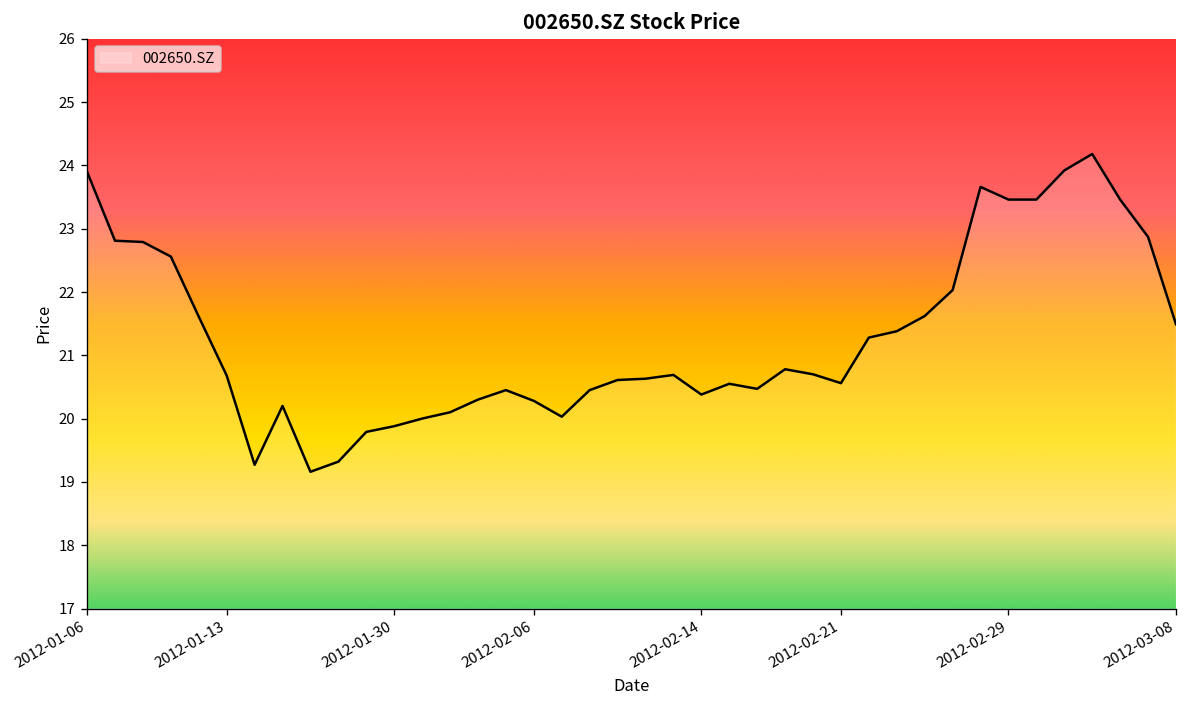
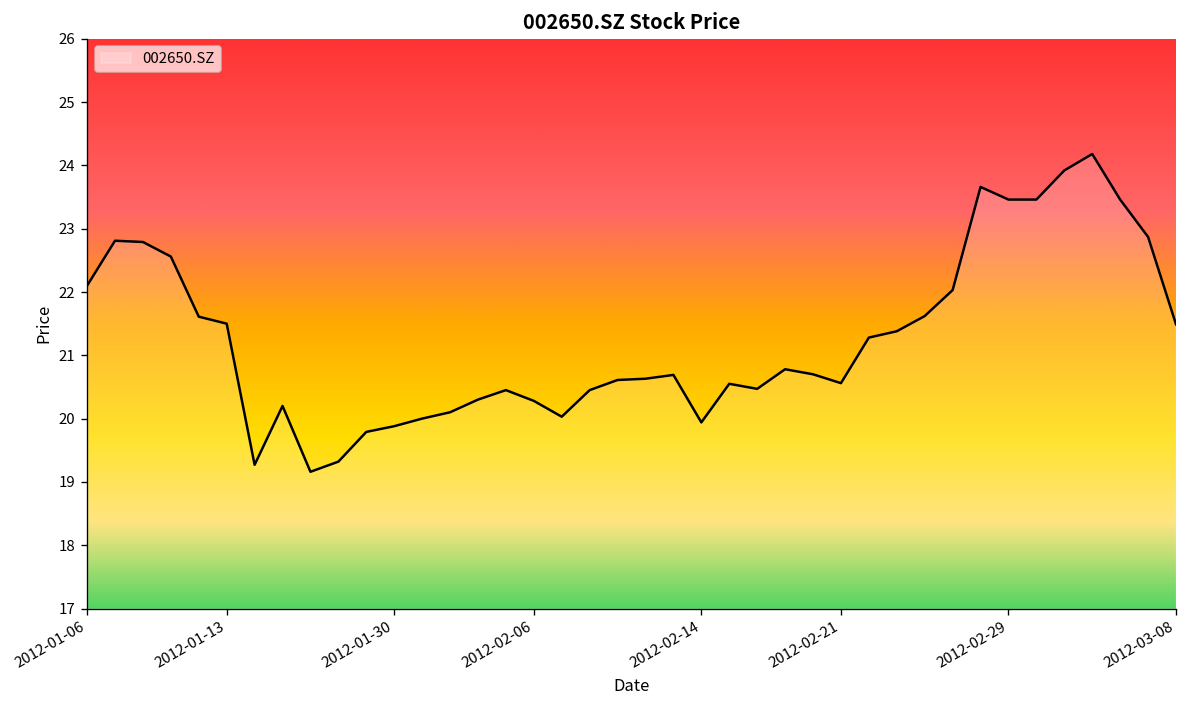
2012-01-06: 23.9 -> 22.1
2012-01-13: 20.7 -> 21.5
2012-02-14: 20.4 -> 19.9
